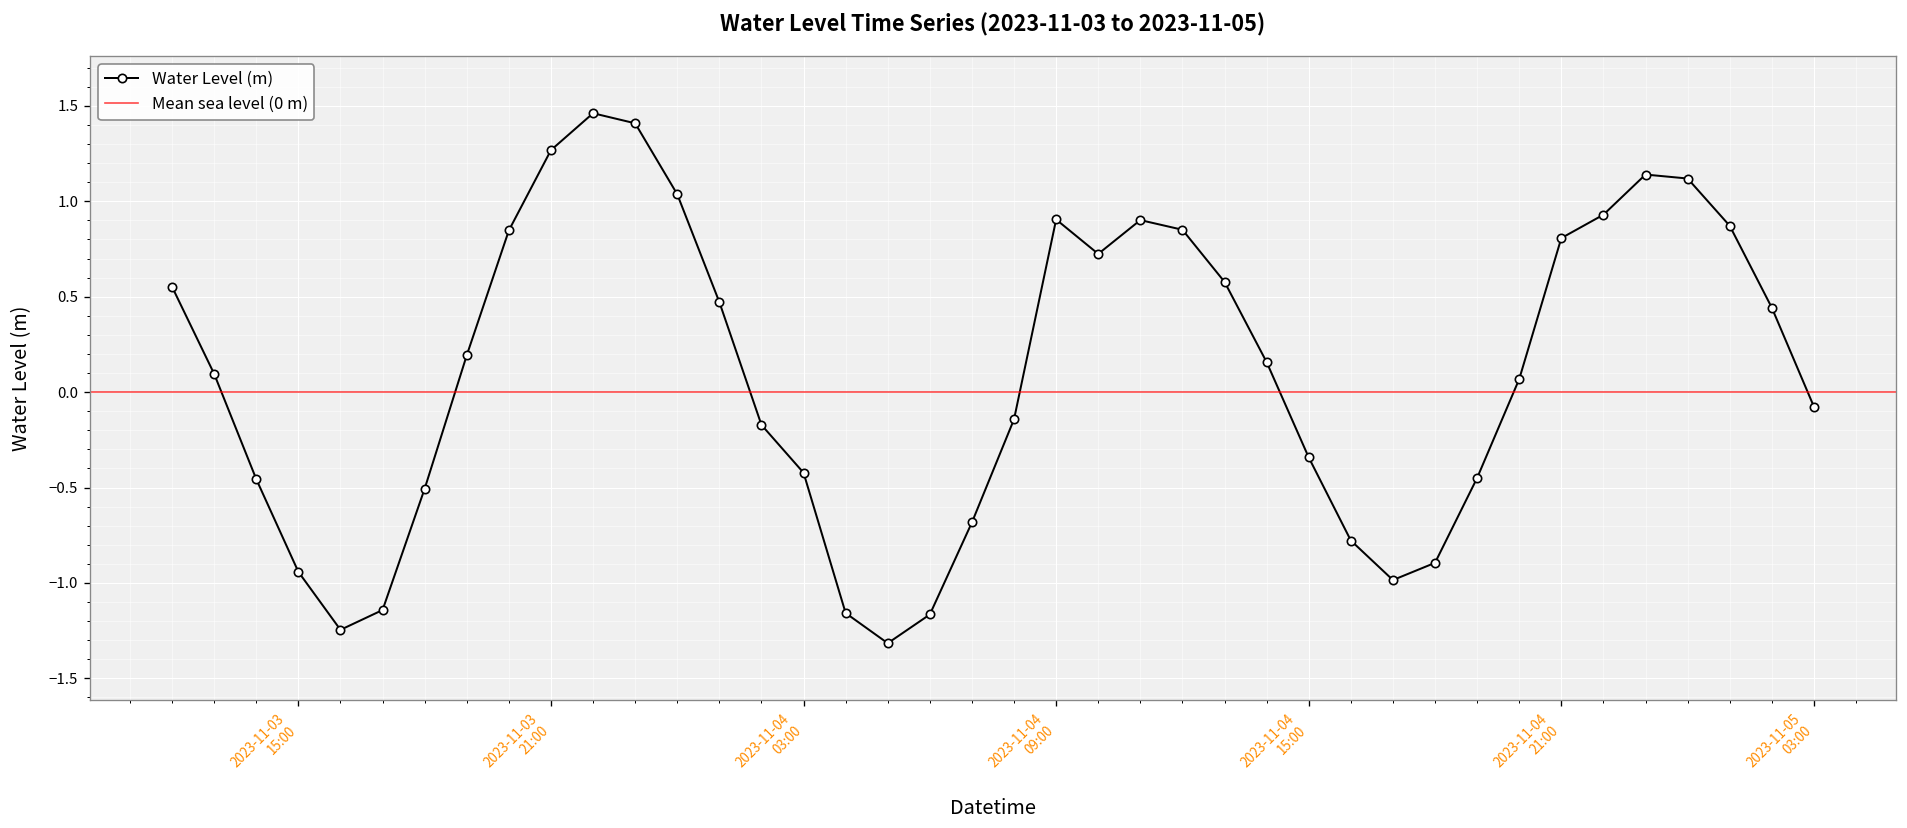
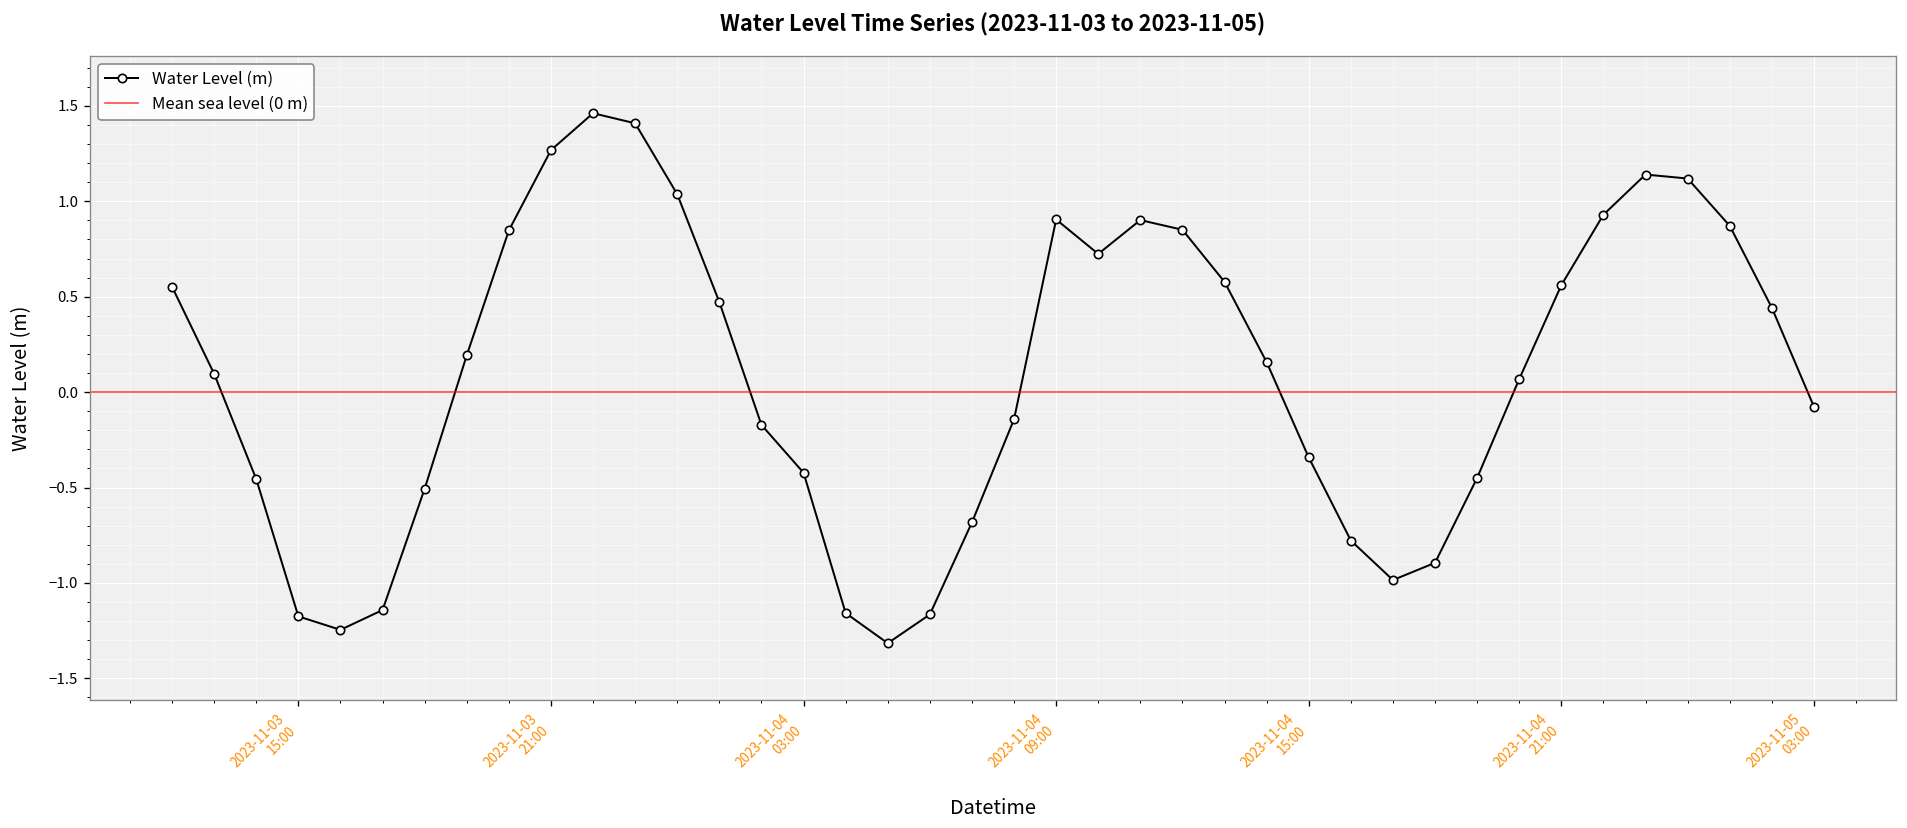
2023-11-03 15:00: -0.94 -> -1.18
2023-11-04 21:00: 0.81 -> 0.56
